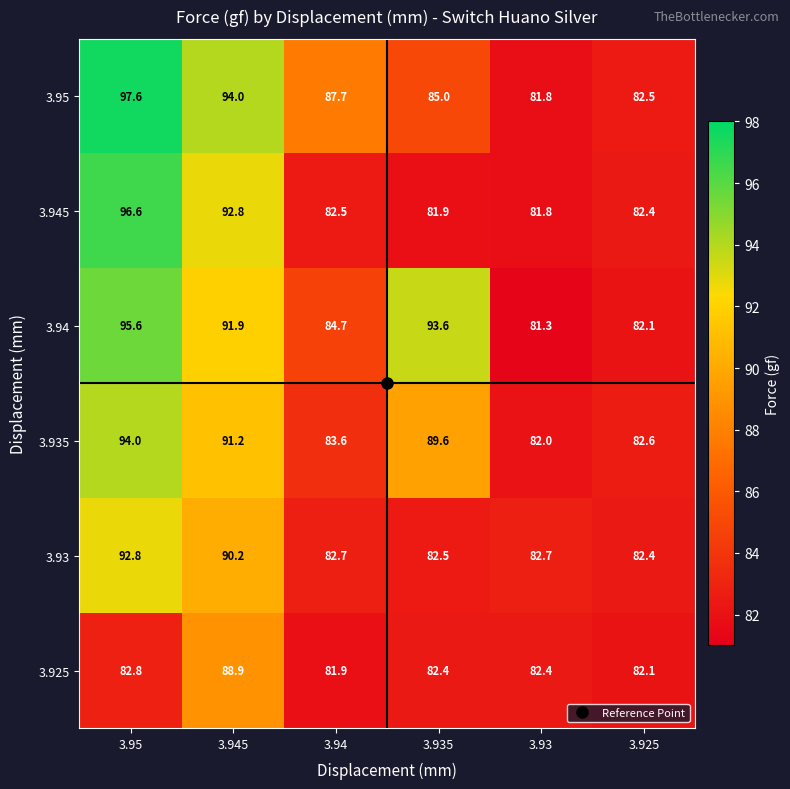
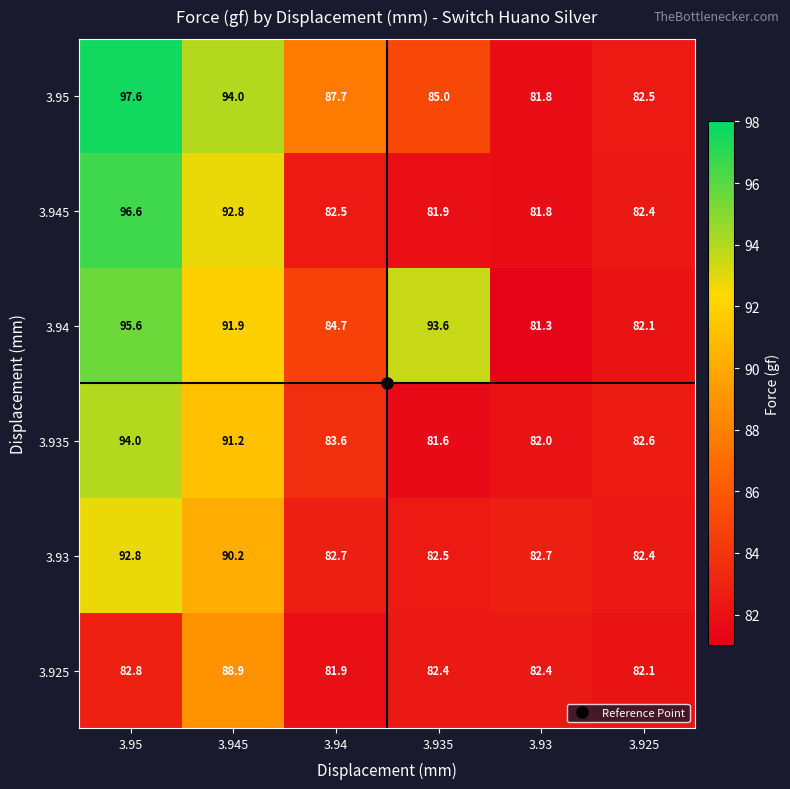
3.935, 3.935: 89.6 -> 81.6
